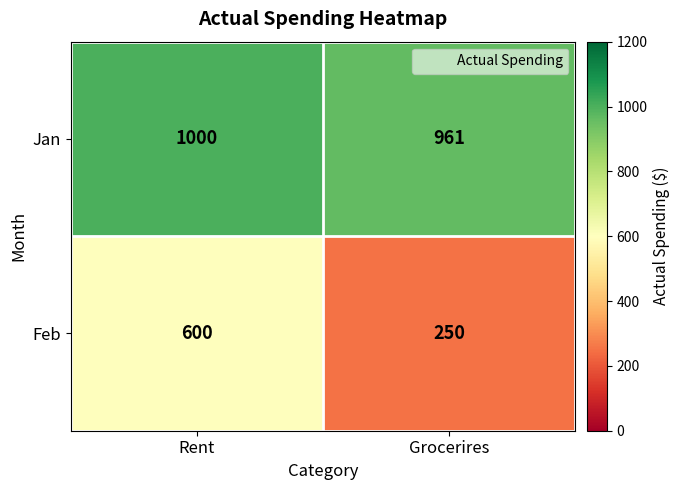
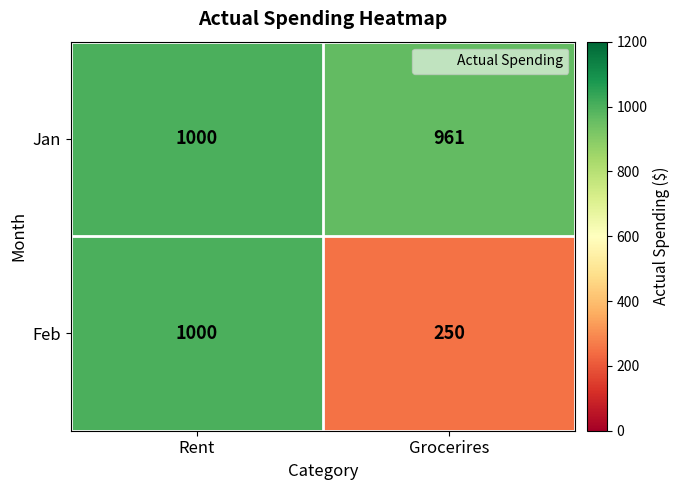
Feb, Rent: 600 -> 1000
